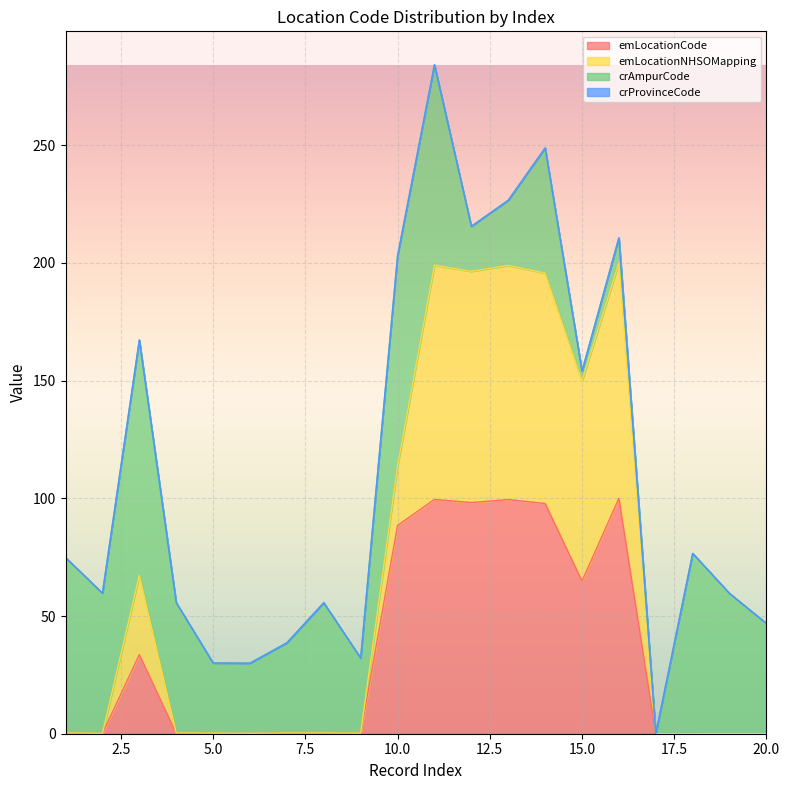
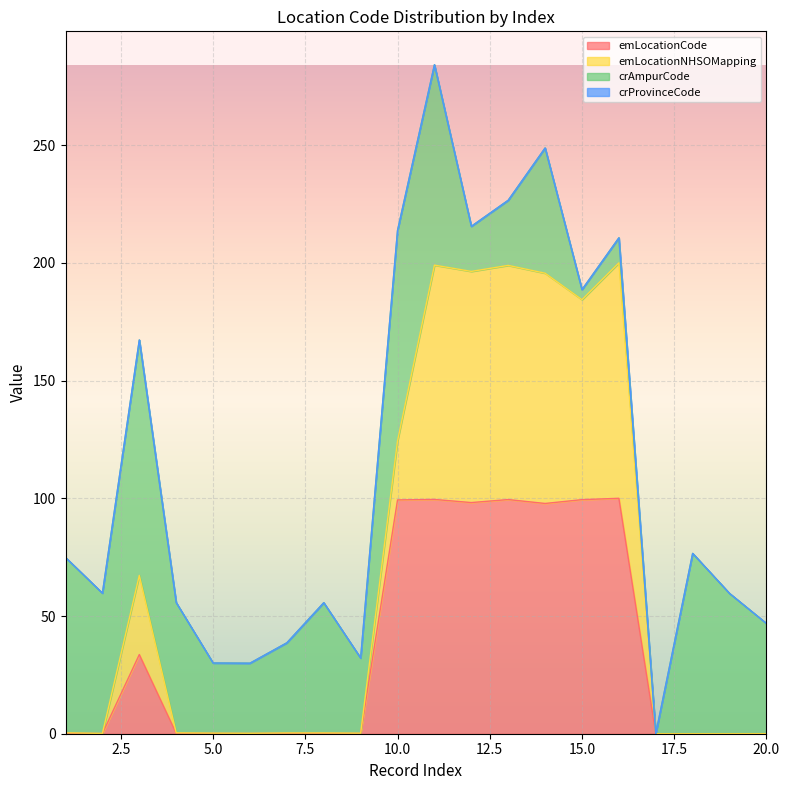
emLocationCode, 10.0: 88 -> 99
emLocationCode, 15.0: 65 -> 99
